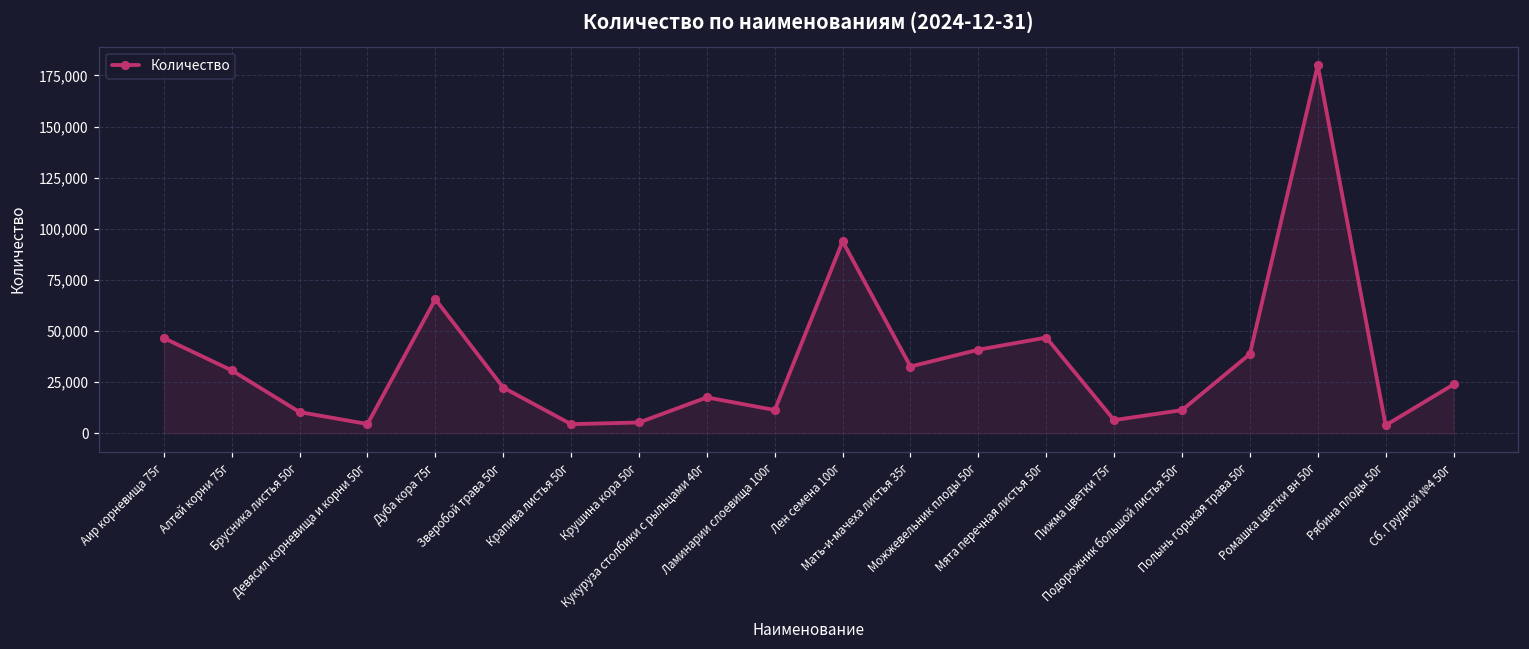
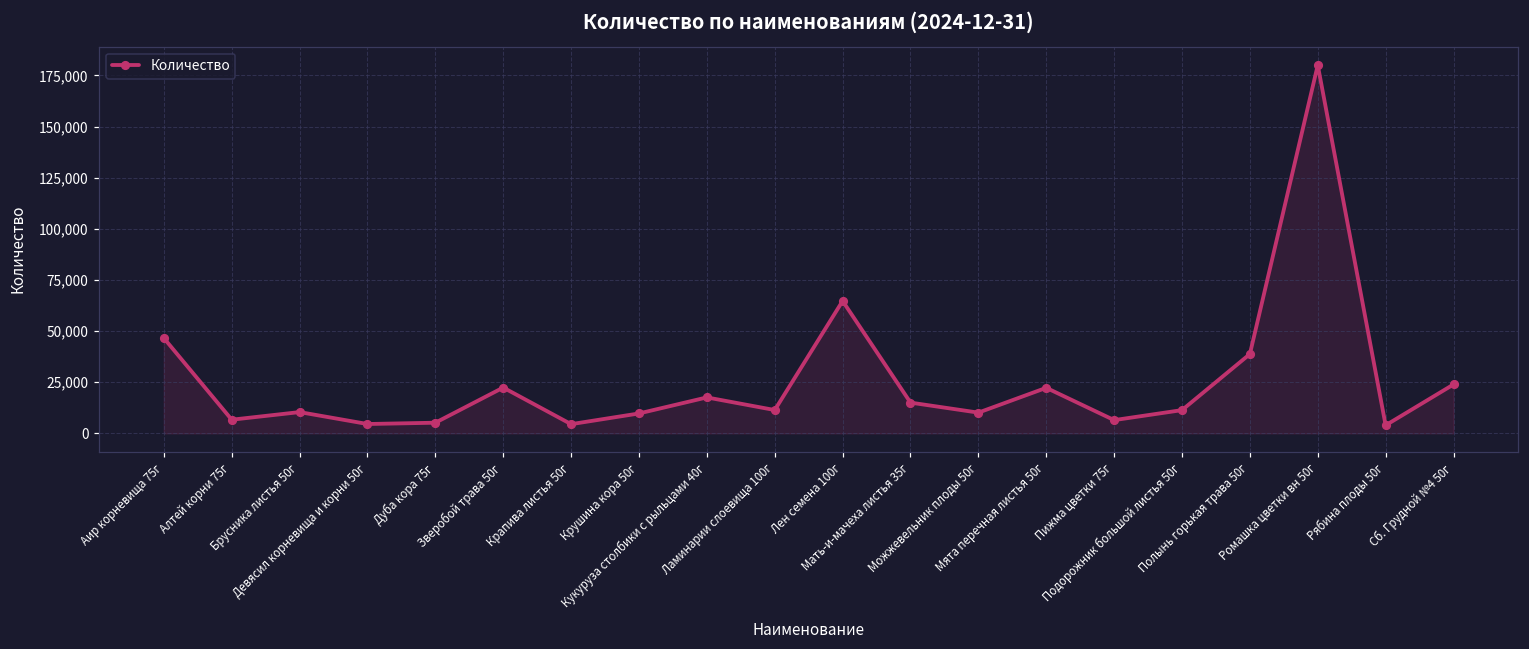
Алтей корни 75г: 31,000 -> 7,000
Дуба кора 75г: 66,000 -> 5,000
Крушина кора 50г: 5,000 -> 10,000
Лен семена 100г: 94,000 -> 65,000
Мать-и-мачеха листья 35г: 33,000 -> 15,000
Можжевельник плоды 50г: 41,000 -> 10,000
Мята перечная листья 50г: 47,000 -> 22,000
